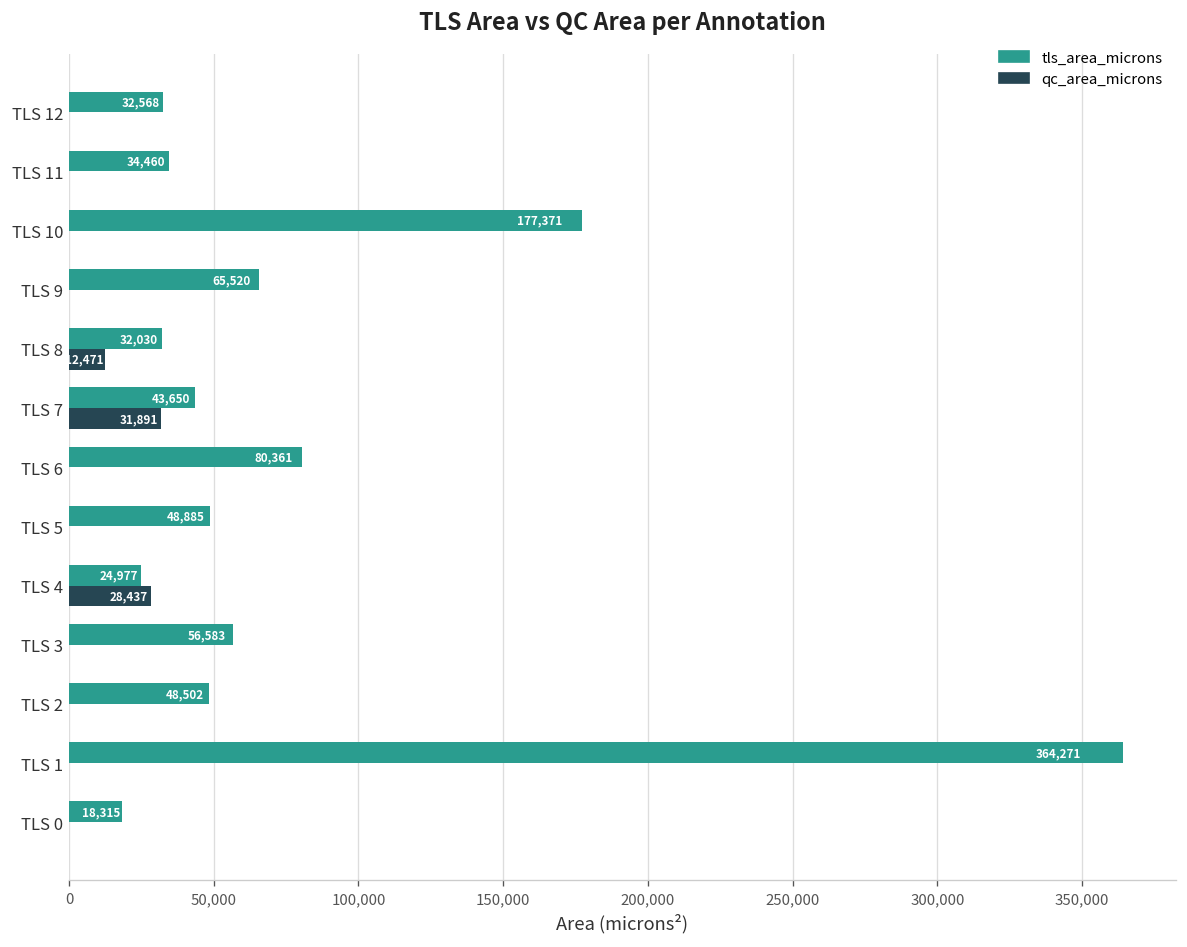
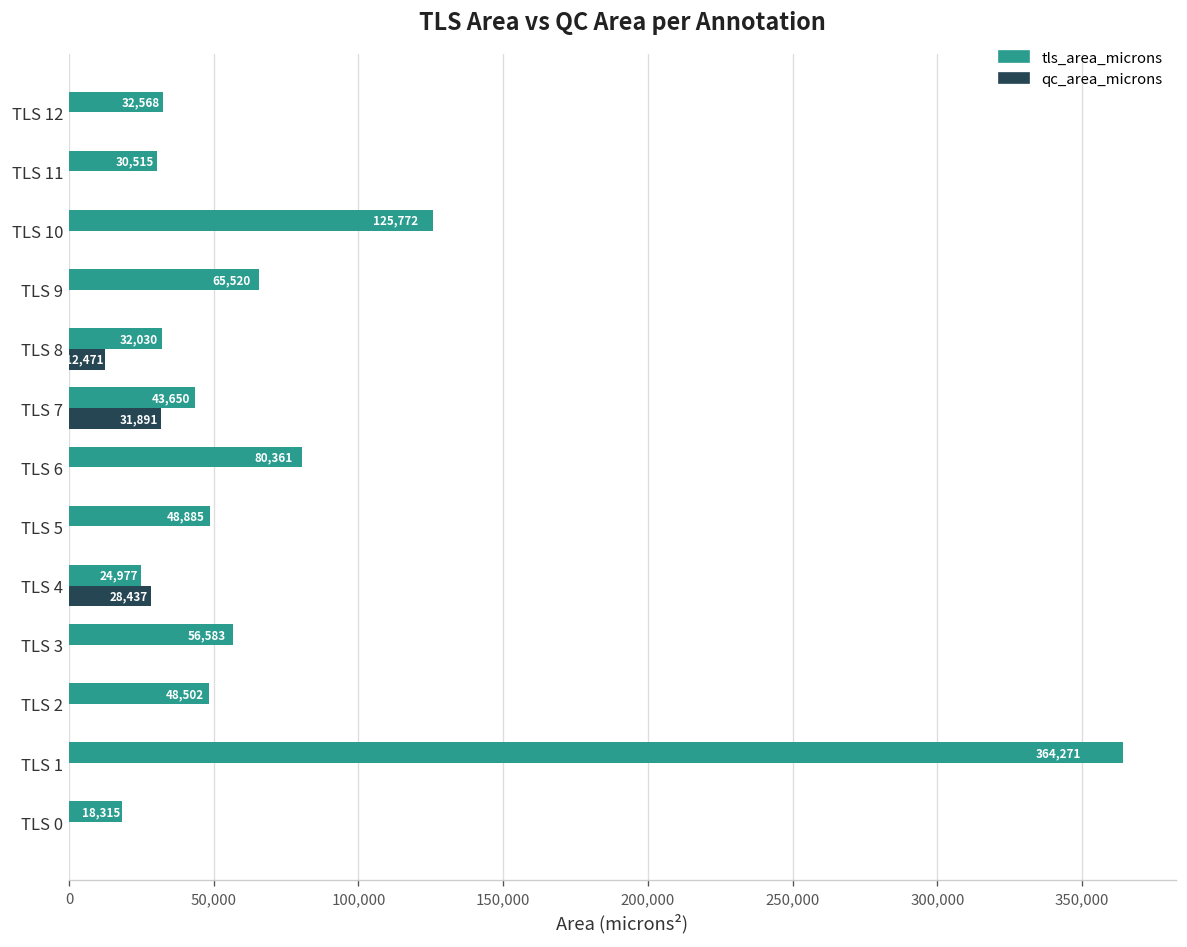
tls_area_microns, TLS 11: 34,460 -> 30,515
tls_area_microns, TLS 10: 177,371 -> 125,772
